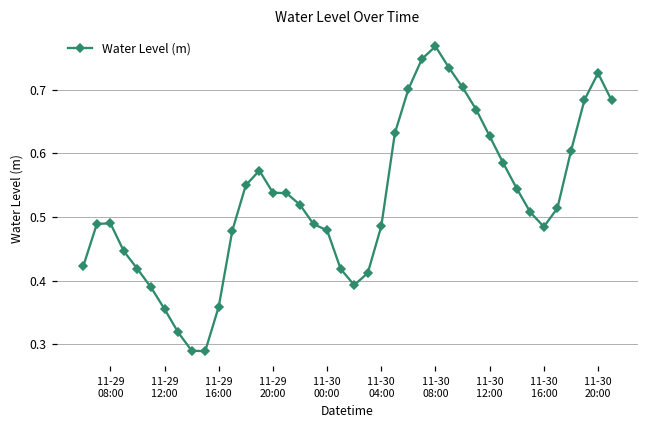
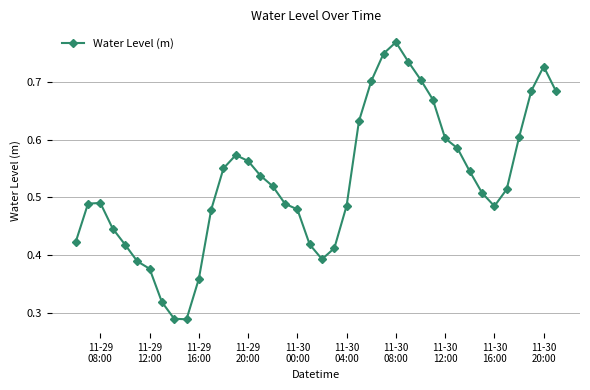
11-29 12:00: 0.35 -> 0.38
11-29 20:00: 0.54 -> 0.56
11-30 12:00: 0.63 -> 0.60
